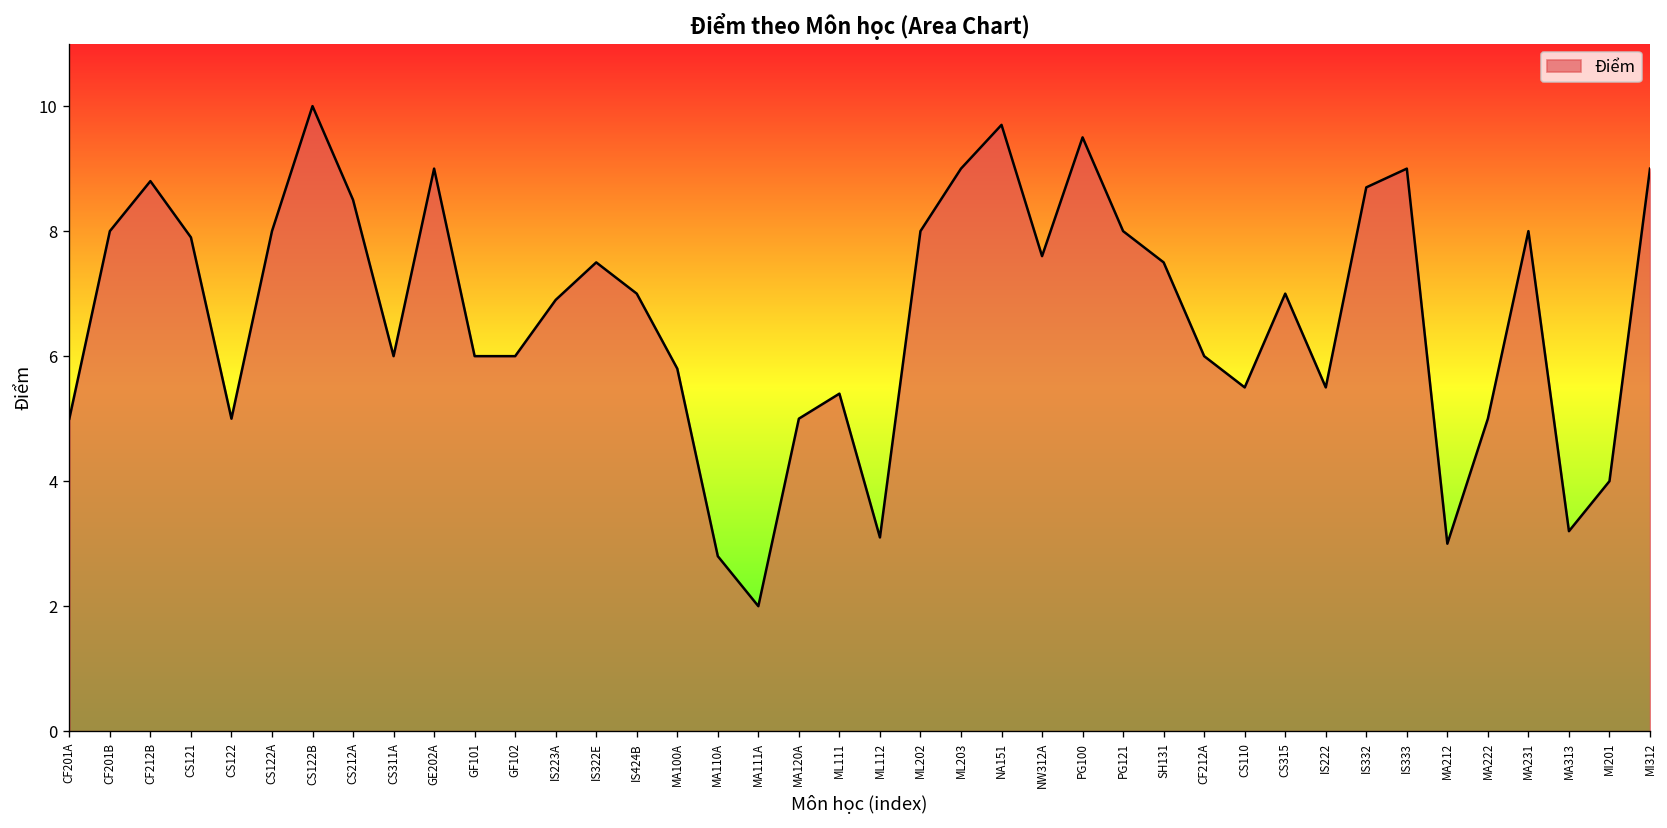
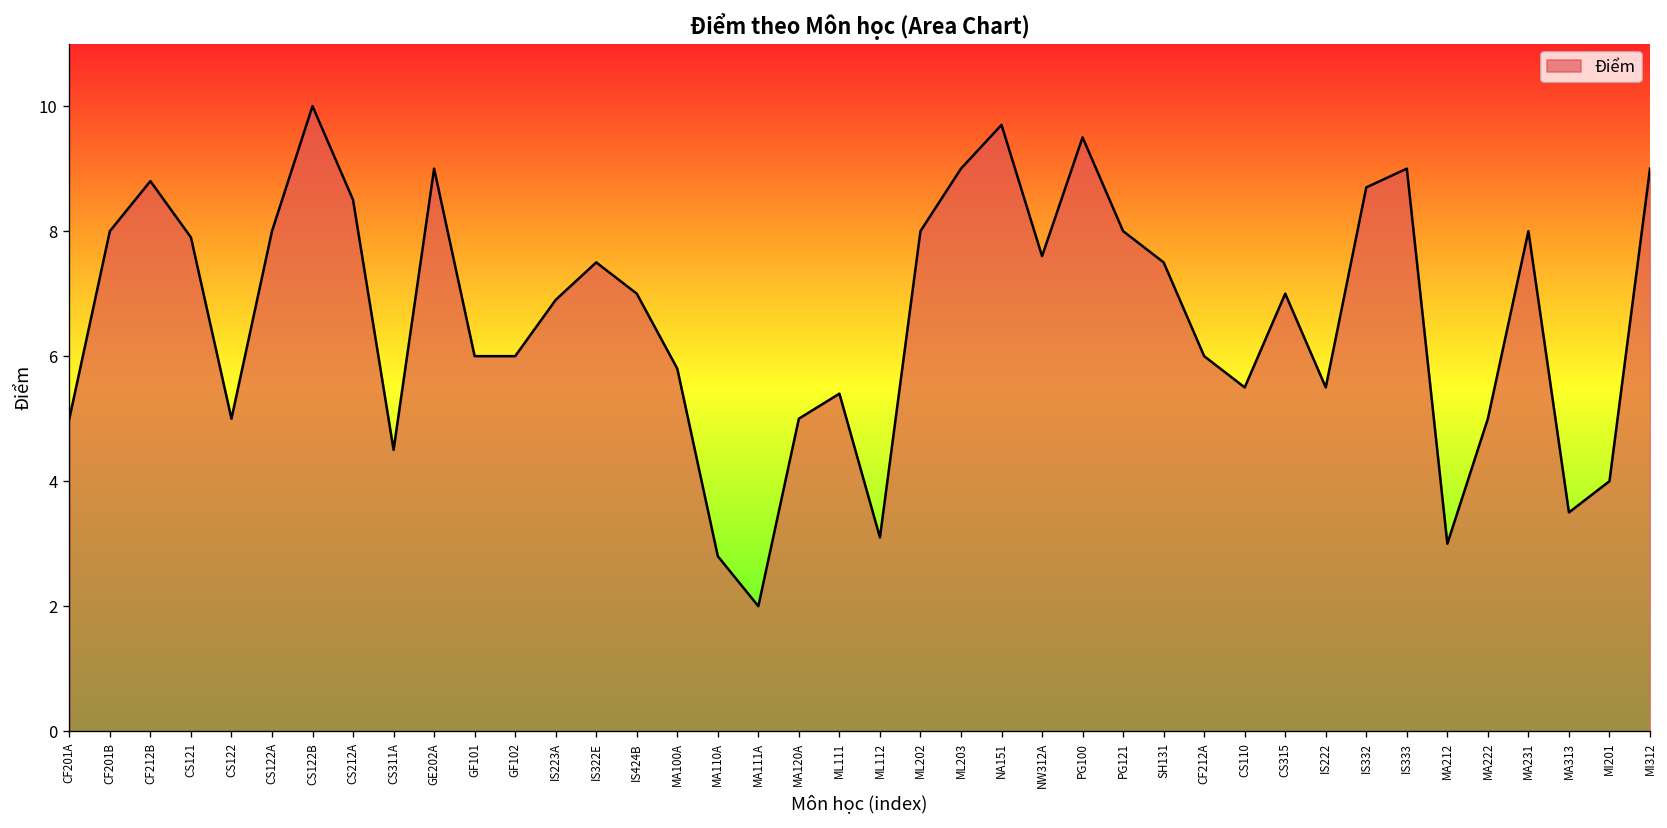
CS311A: 6.0 -> 4.5
MA313: 3.2 -> 3.5
